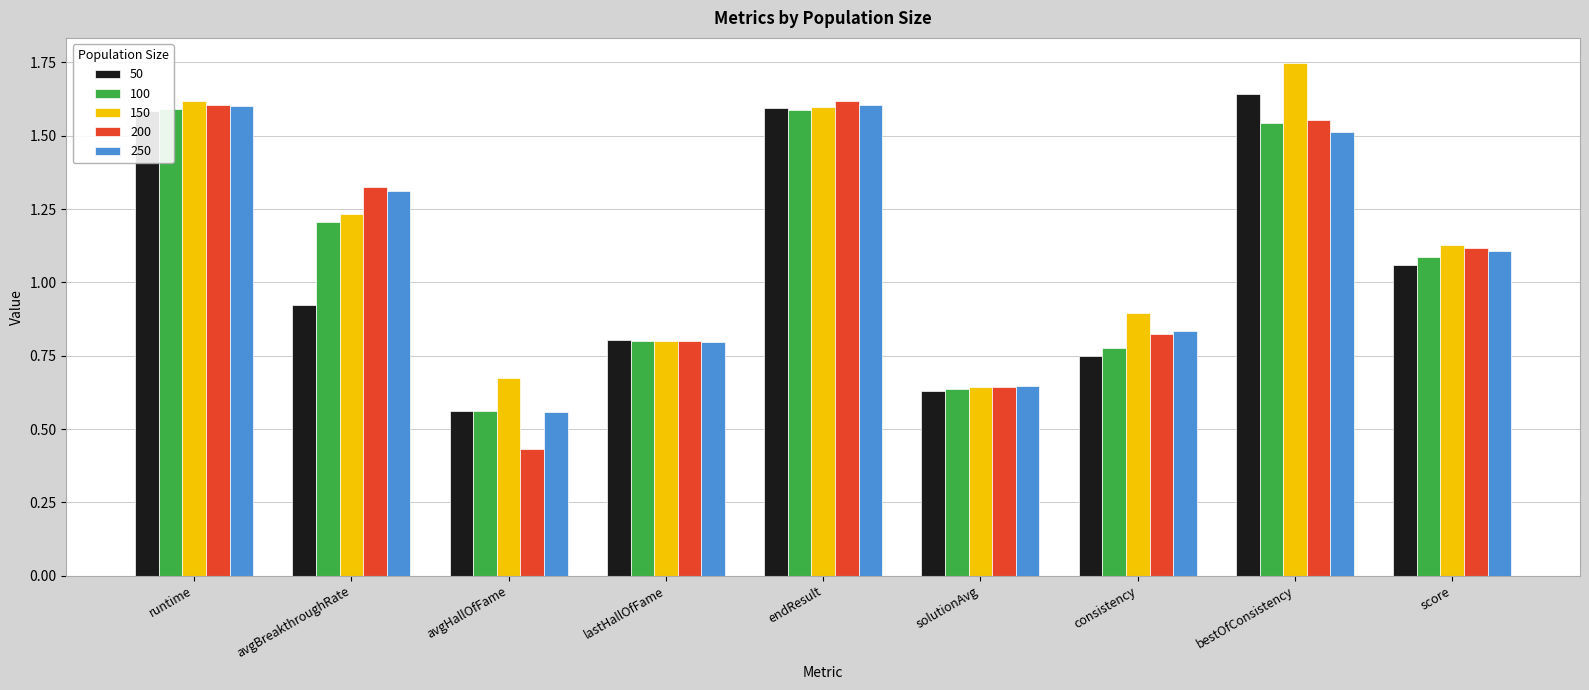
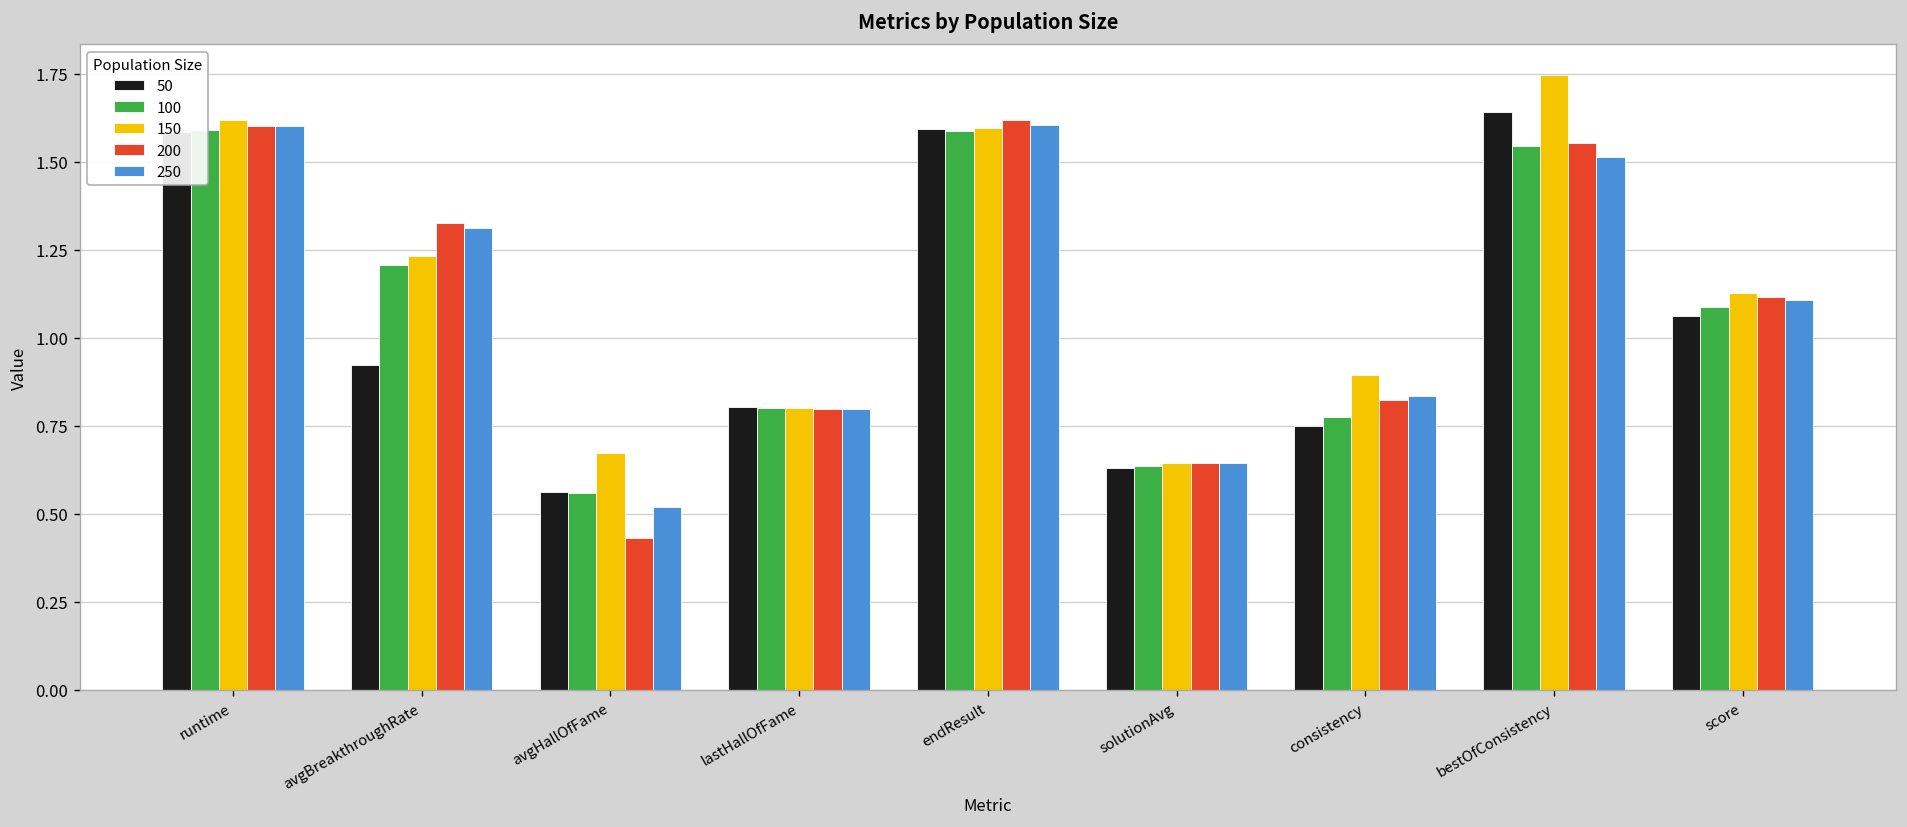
250, avgHallOfFame: 0.56 -> 0.52
